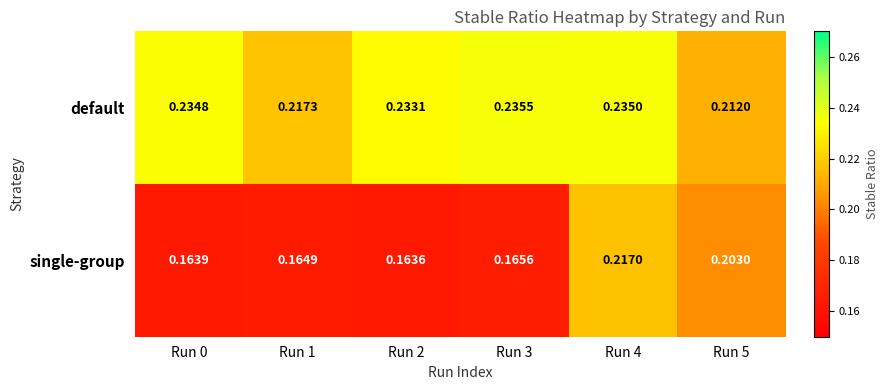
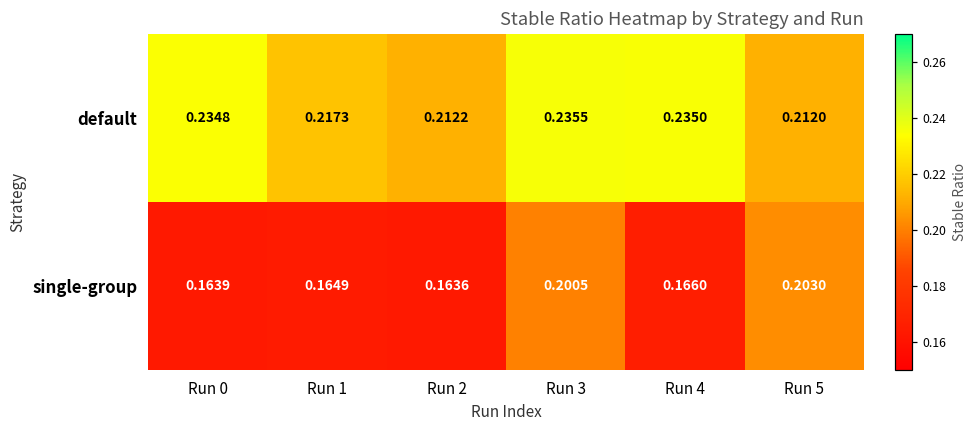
default, Run 2: 0.2331 -> 0.2122
single-group, Run 3: 0.1656 -> 0.2005
single-group, Run 4: 0.2170 -> 0.1660
